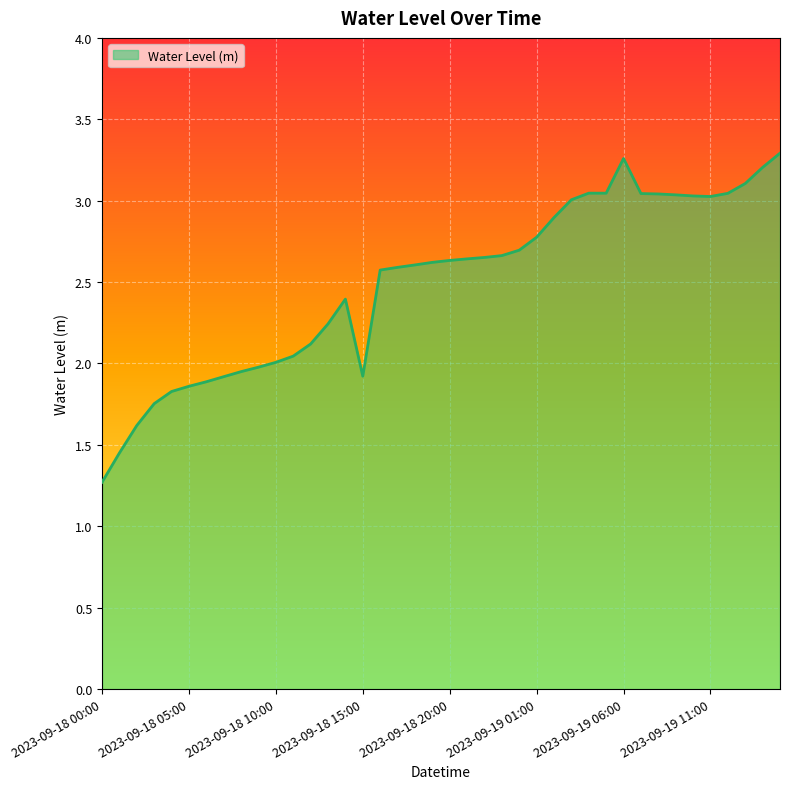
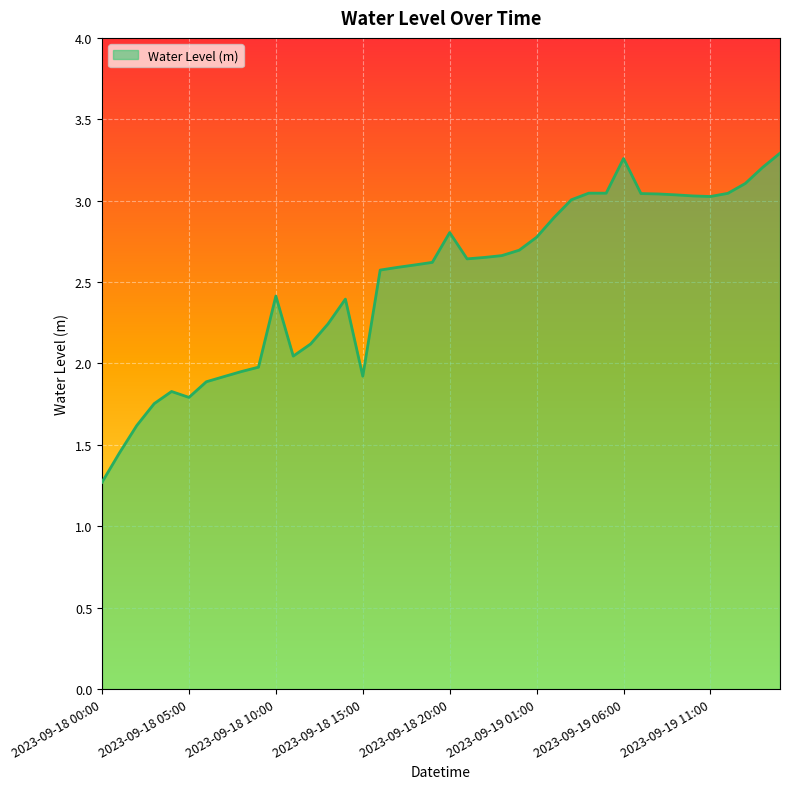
2023-09-18 05:00: 1.86 -> 1.79
2023-09-18 10:00: 2.01 -> 2.41
2023-09-18 20:00: 2.63 -> 2.80
